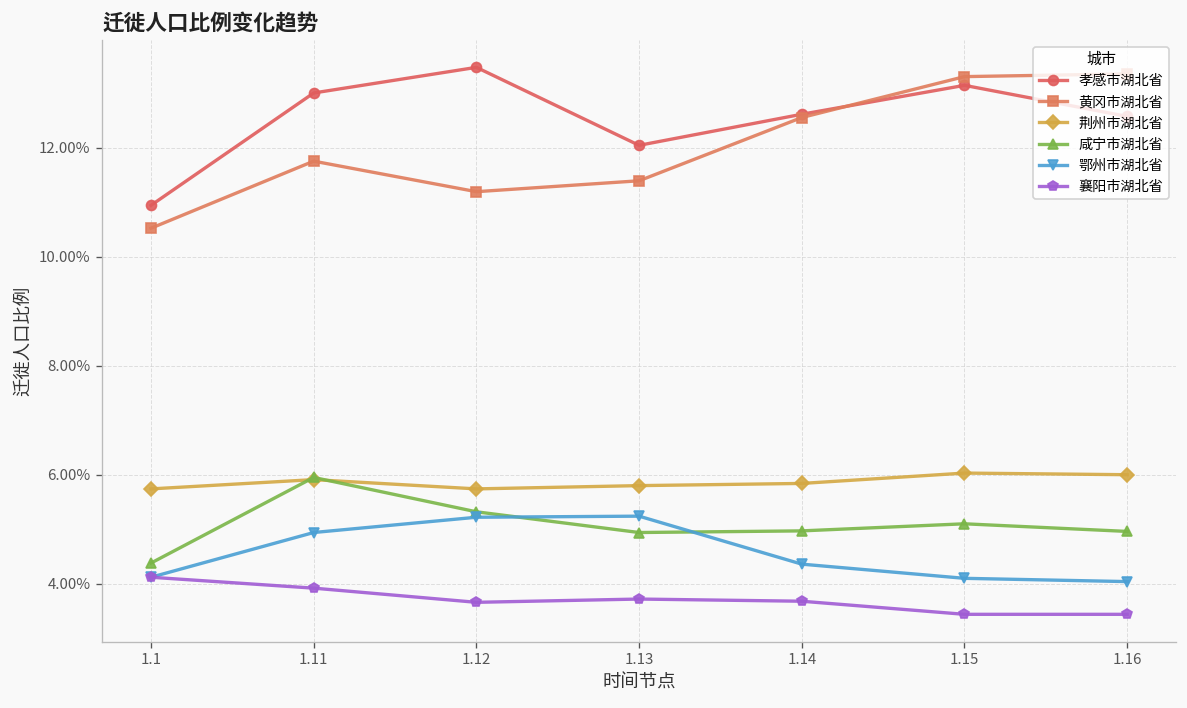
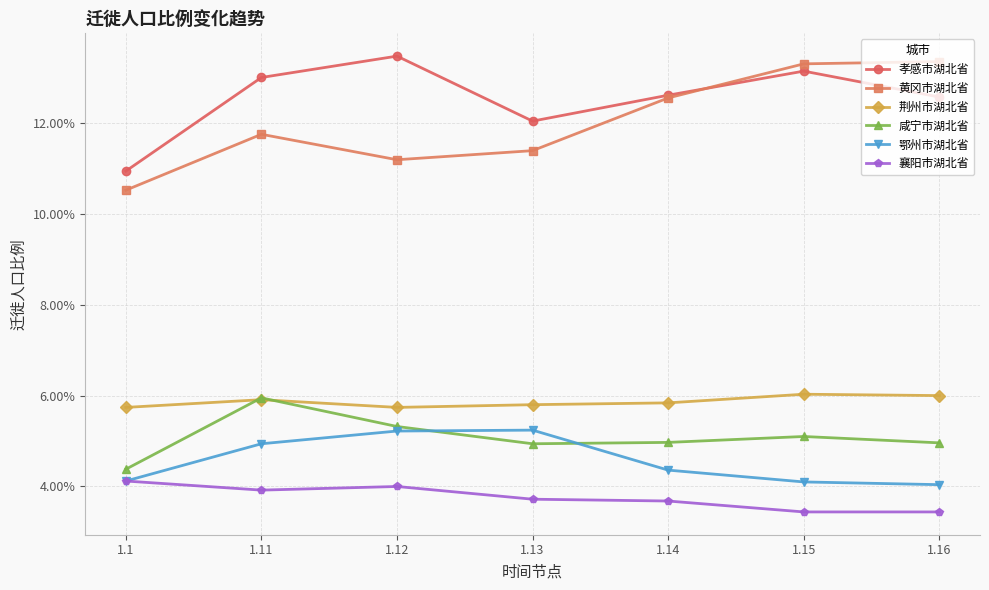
襄阳市湖北省, 1.12: 3.7% -> 4.0%
